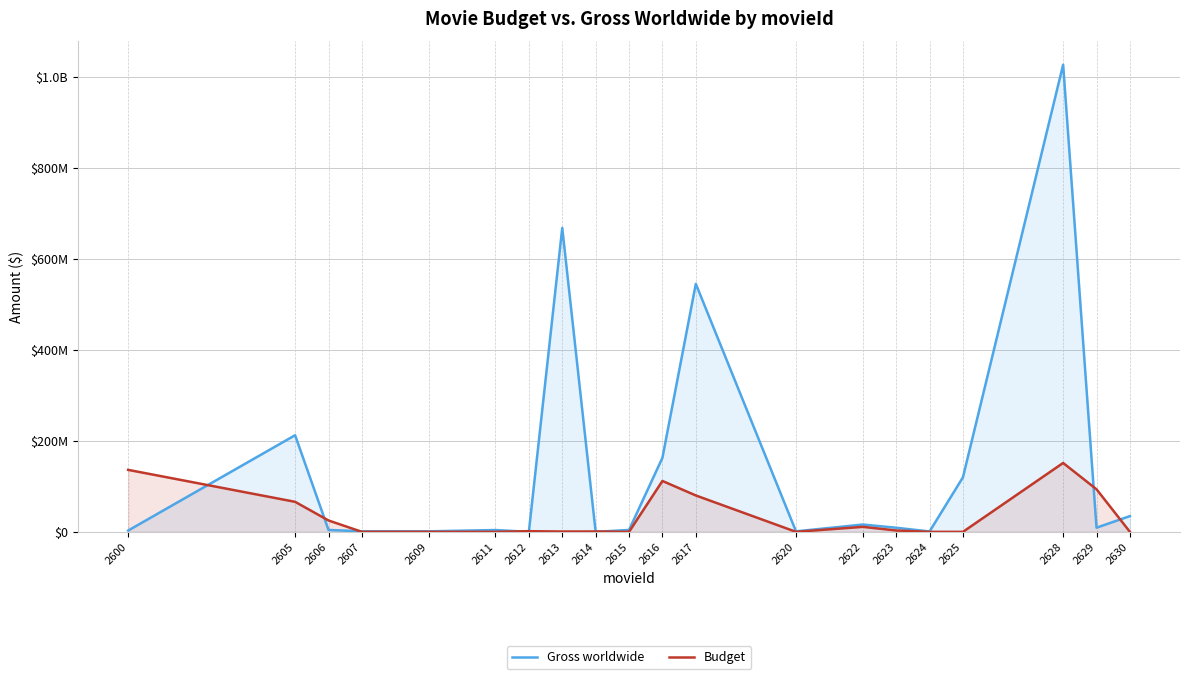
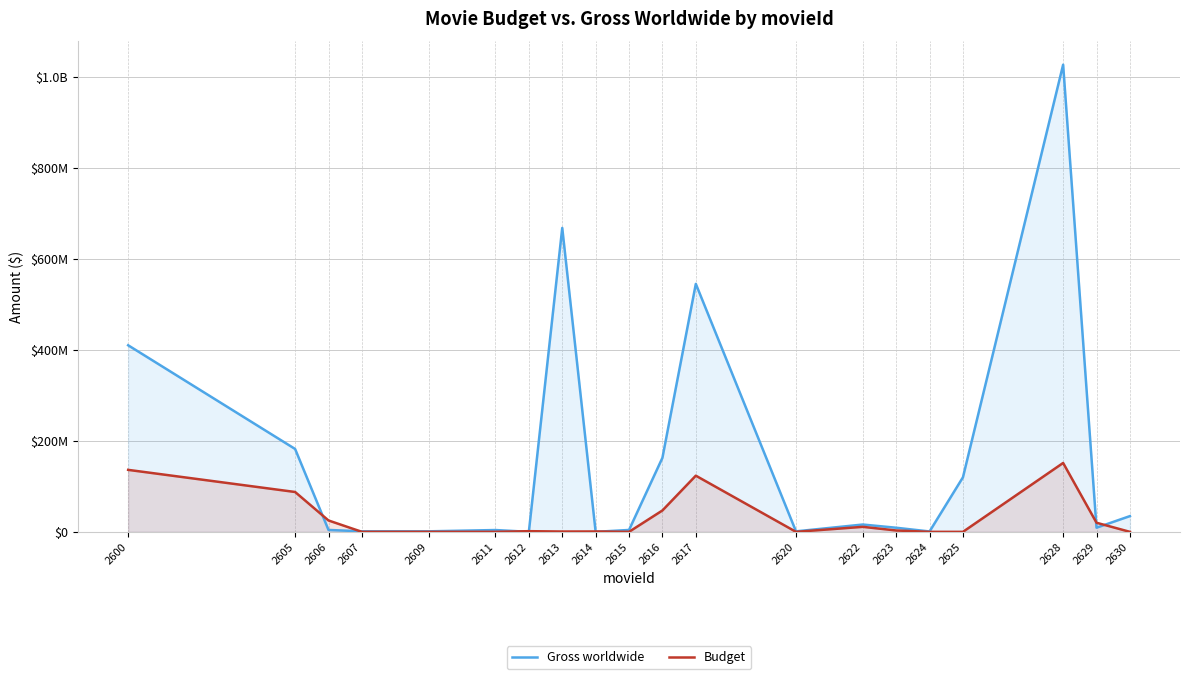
Gross worldwide, 2600: $0 -> $410000000
Gross worldwide, 2605: $210000000 -> $180000000
Budget, 2605: $70000000 -> $90000000
Budget, 2616: $110000000 -> $50000000
Budget, 2617: $80000000 -> $120000000
Budget, 2629: $90000000 -> $20000000
